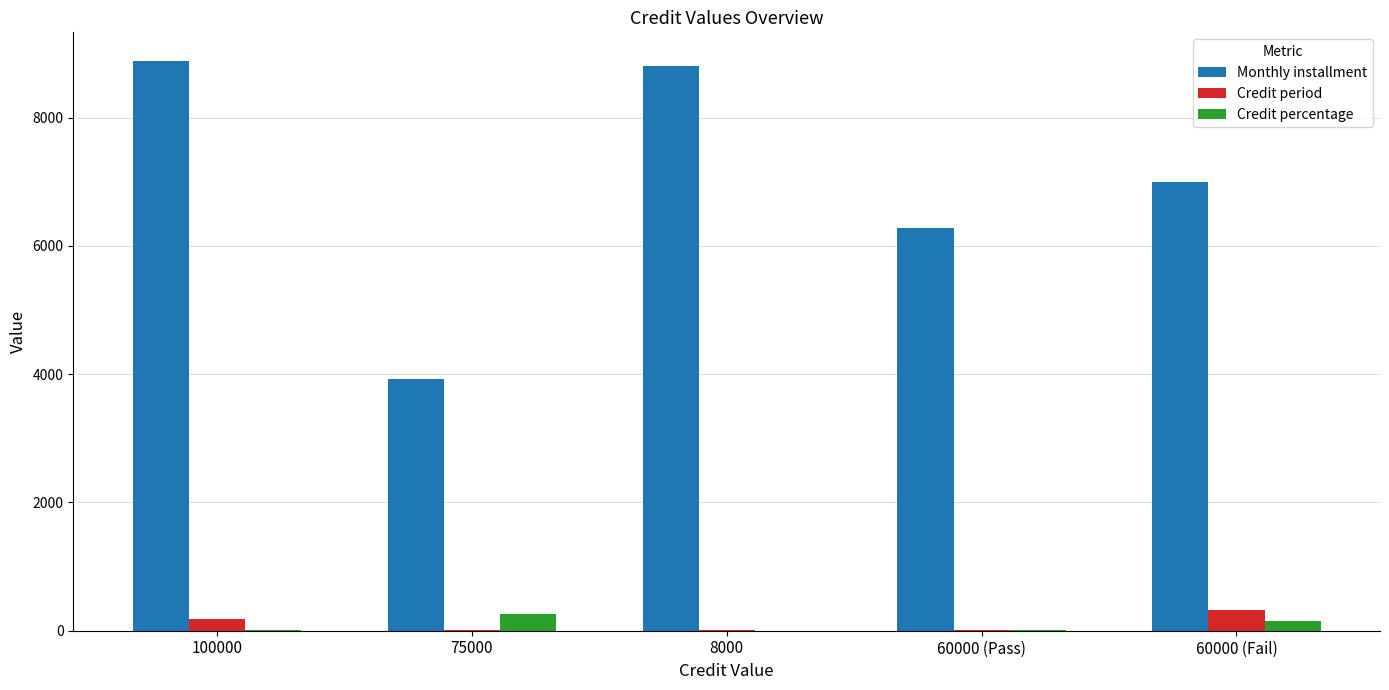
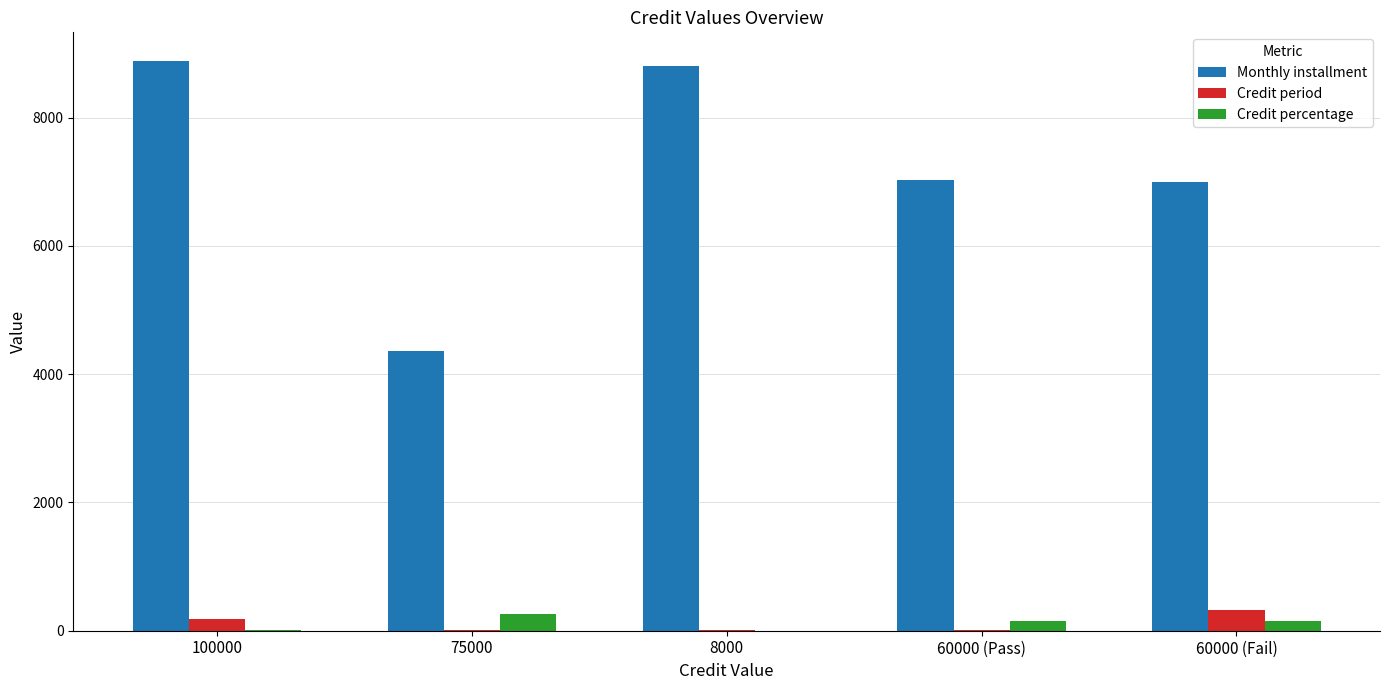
Monthly installment, 75000: 3900 -> 4400
Monthly installment, 60000 (Pass): 6300 -> 7000
Credit percentage, 60000 (Pass): 0 -> 100
